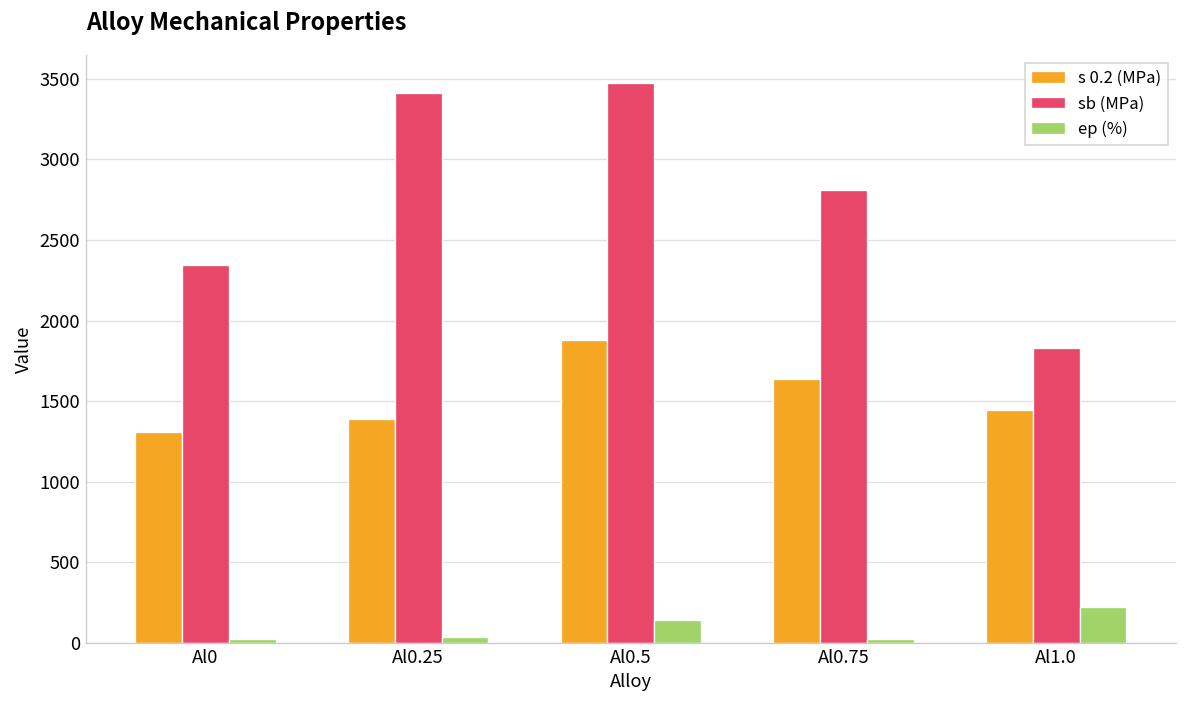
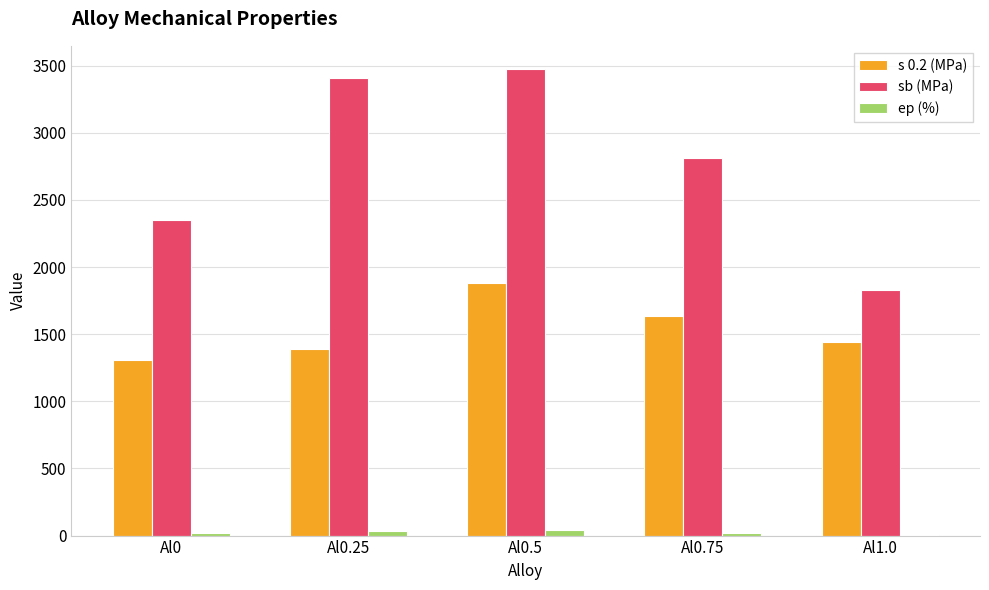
ep (%), Al0.5: 140 -> 40
ep (%), Al1.0: 220 -> 10
